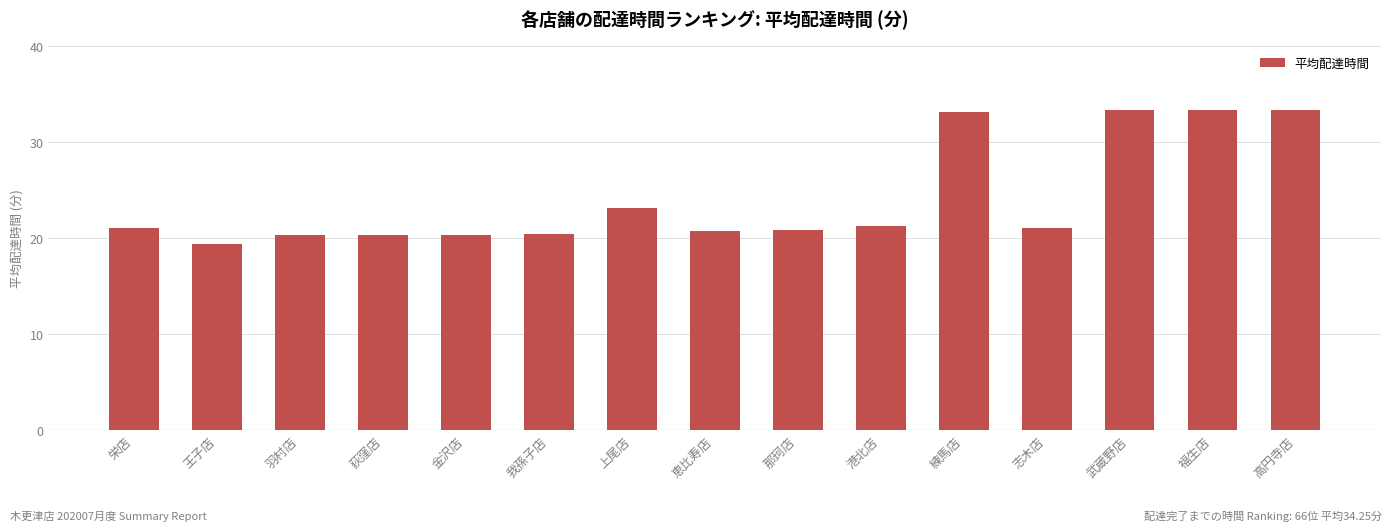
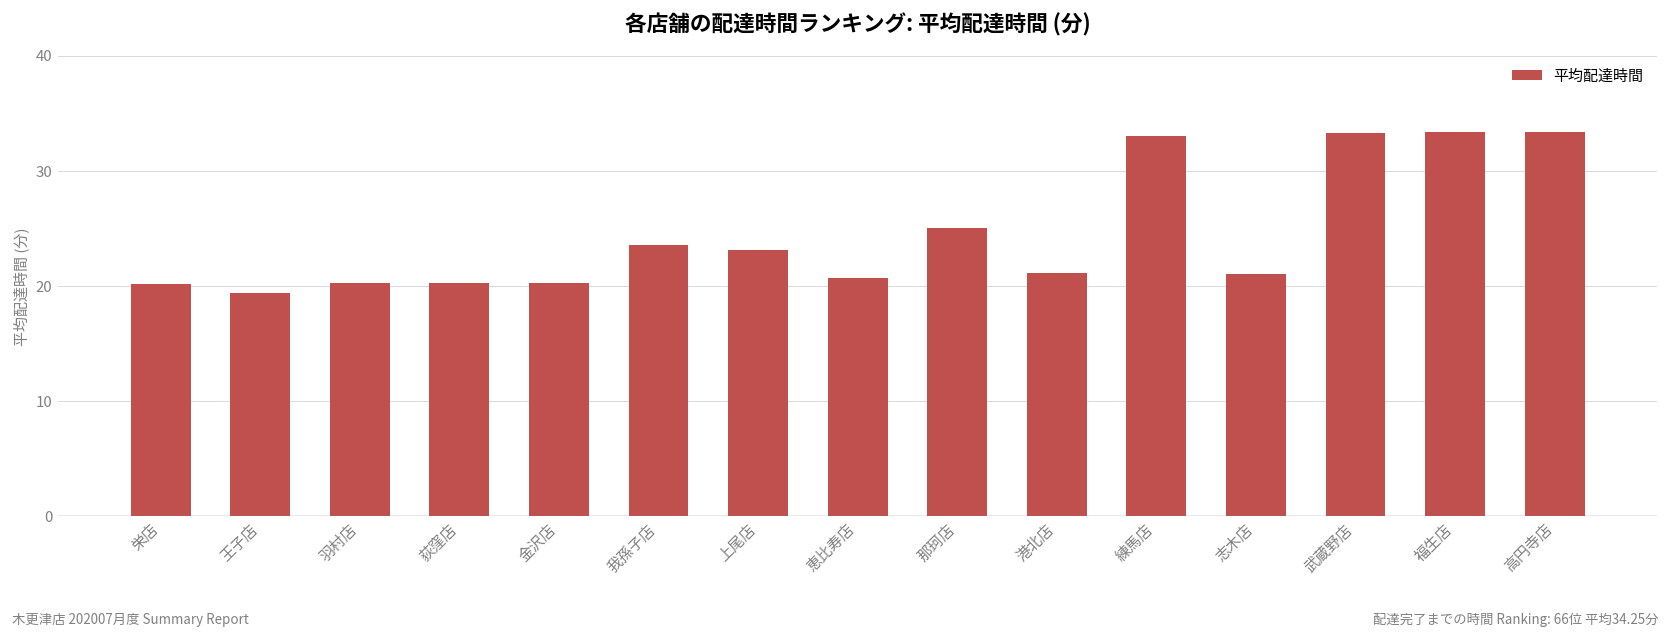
栄店: 21 -> 20
我孫子店: 20 -> 24
那珂店: 21 -> 25
